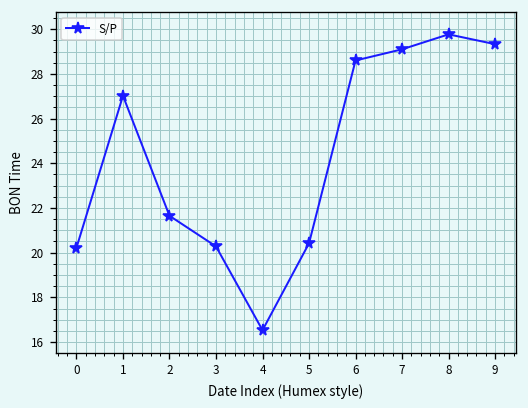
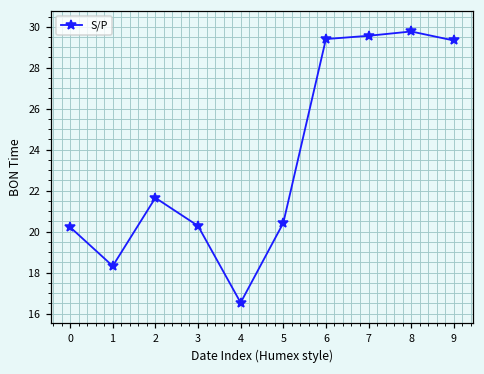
1: 27.0 -> 18.3
6: 28.6 -> 29.4
7: 29.1 -> 29.6
